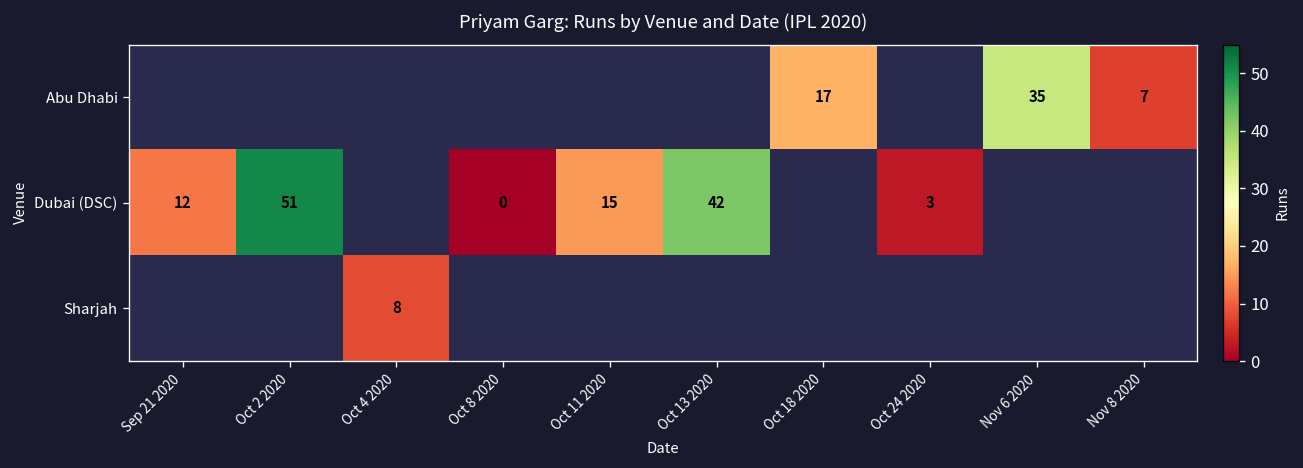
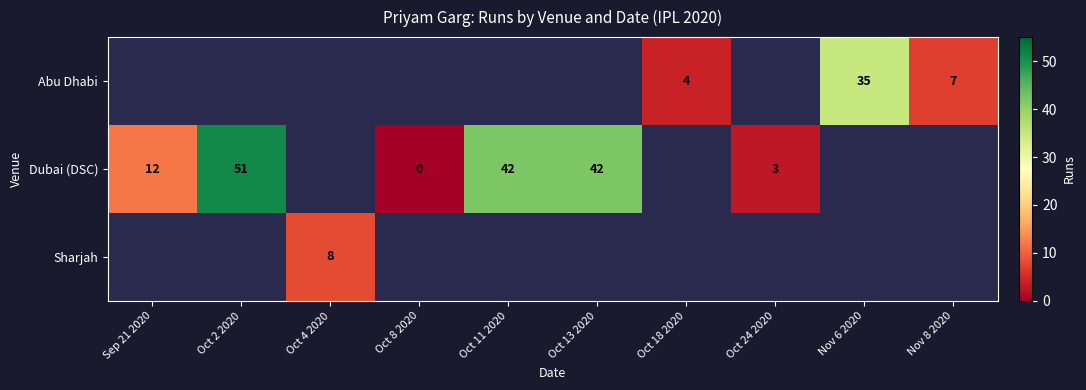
Abu Dhabi, Oct 18 2020: 17 -> 4
Dubai (DSC), Oct 11 2020: 15 -> 42
